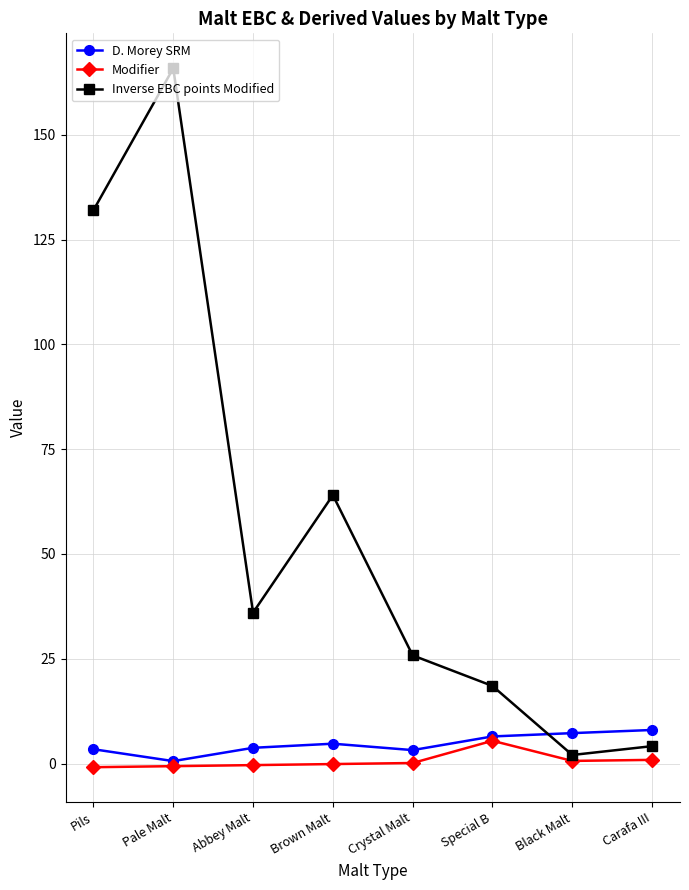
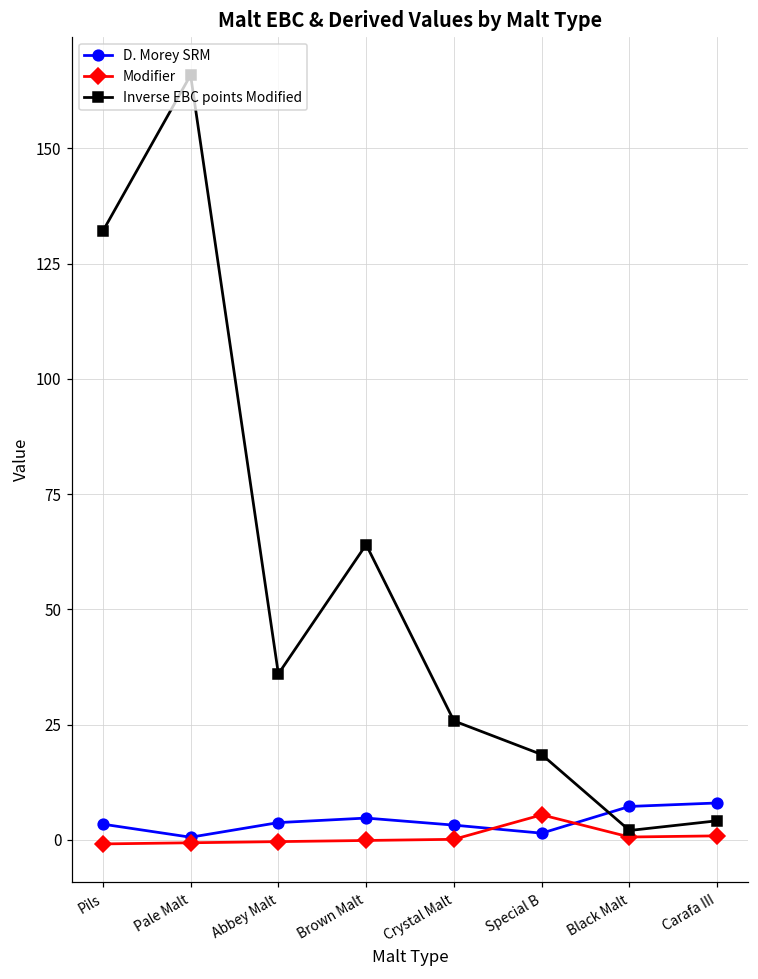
D. Morey SRM, Special B: 6 -> 1
